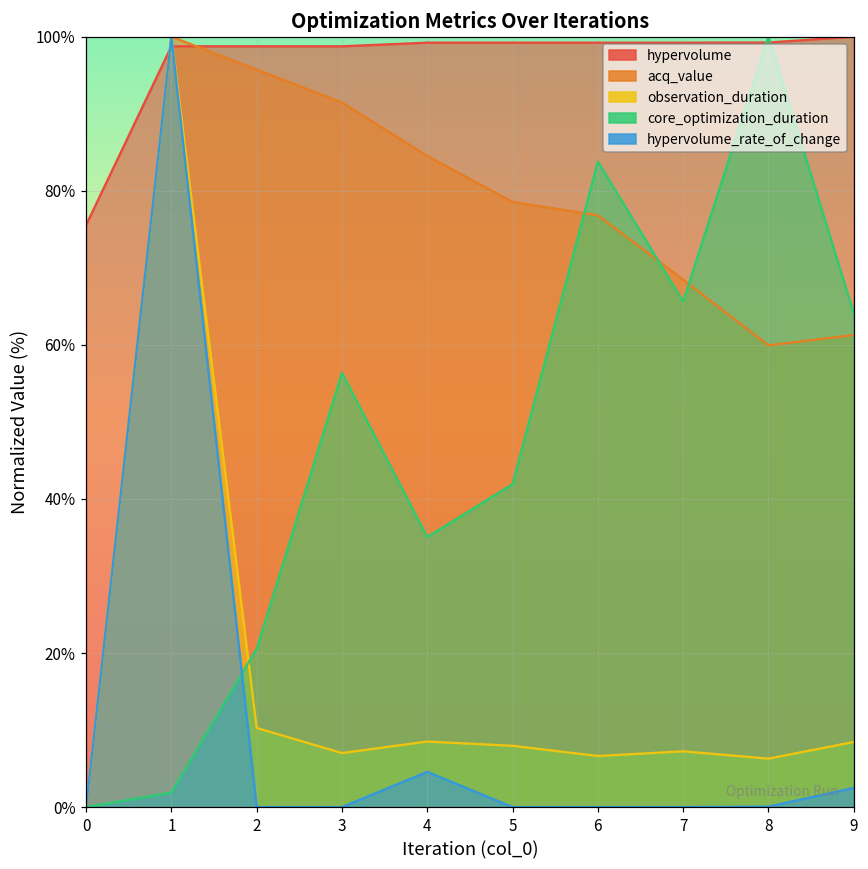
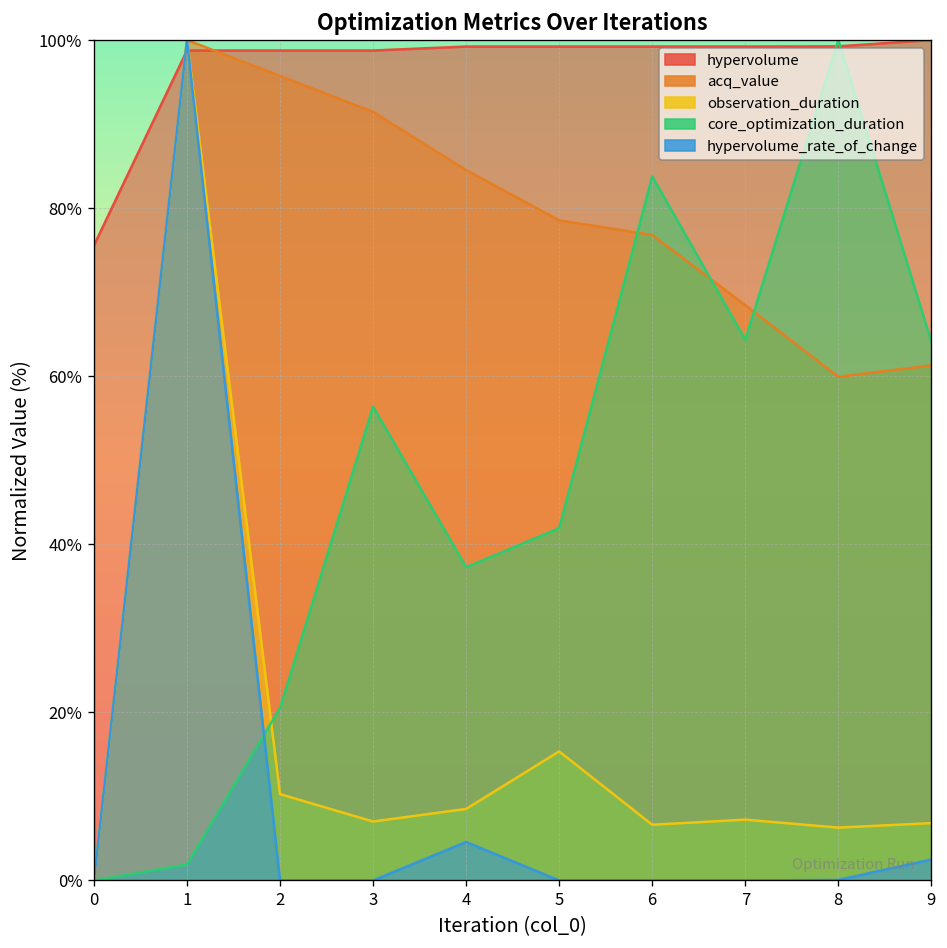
core_optimization_duration, 4: 35% -> 37%
observation_duration, 5: 8% -> 15%
core_optimization_duration, 7: 66% -> 64%
observation_duration, 9: 8% -> 7%
